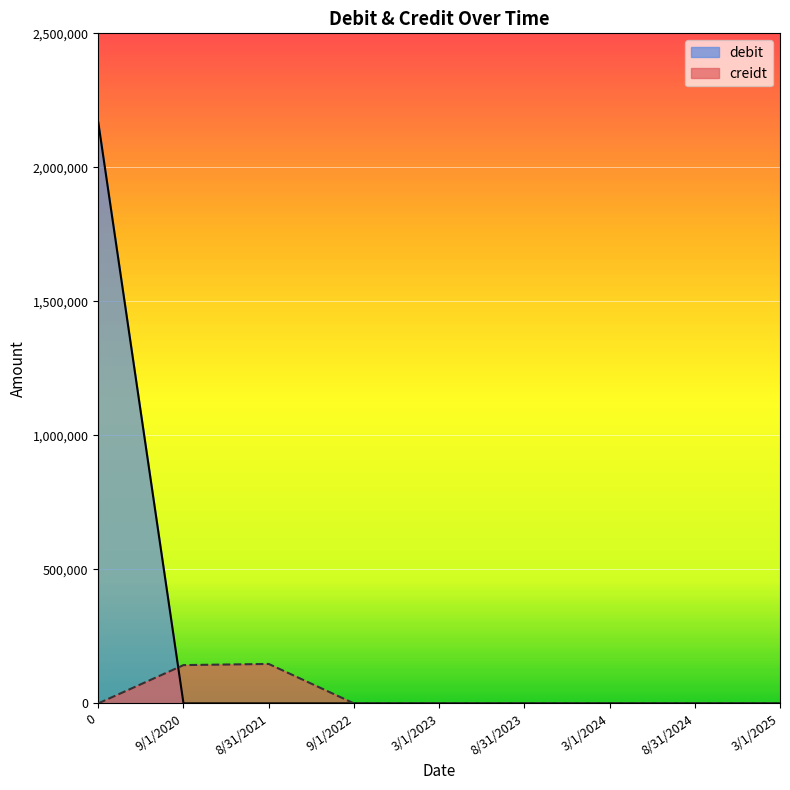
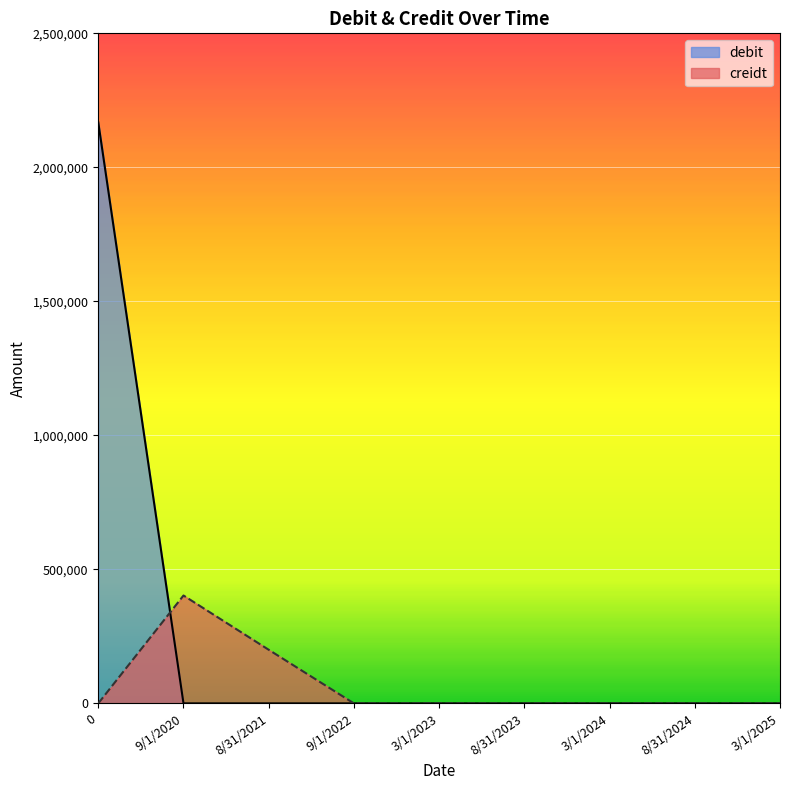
creidt, 9/1/2020: 140,000 -> 400,000
creidt, 8/31/2021: 150,000 -> 200,000
